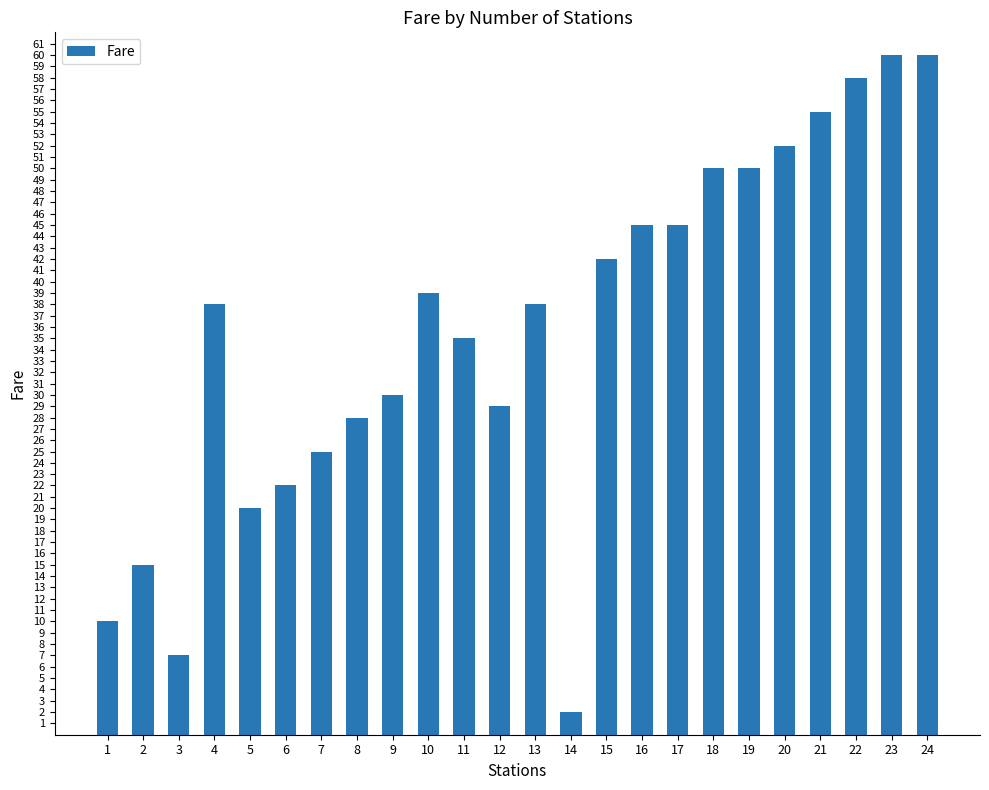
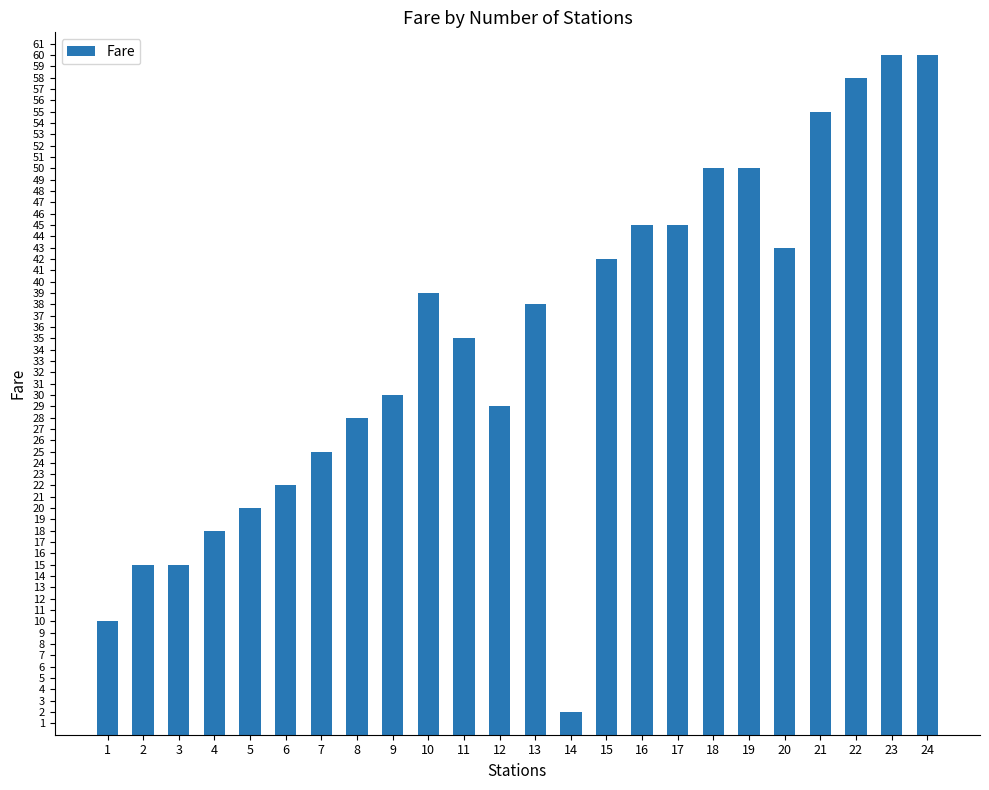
3: 7 -> 15
4: 38 -> 18
20: 52 -> 43
